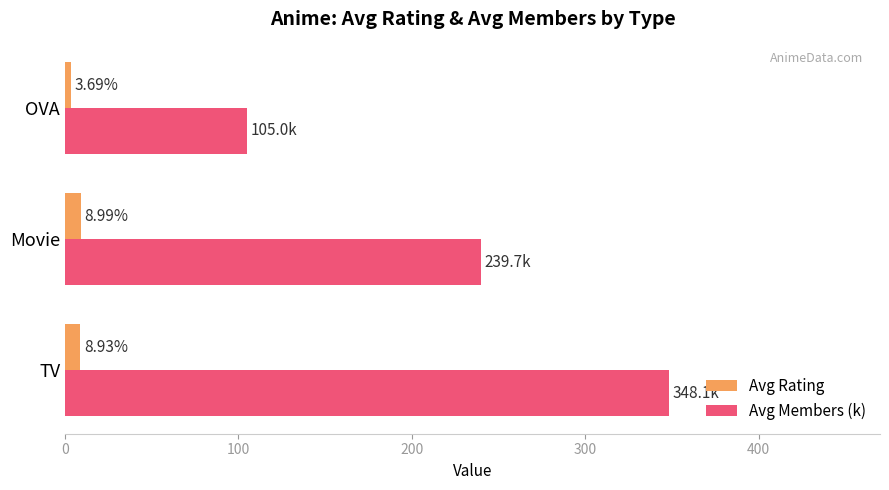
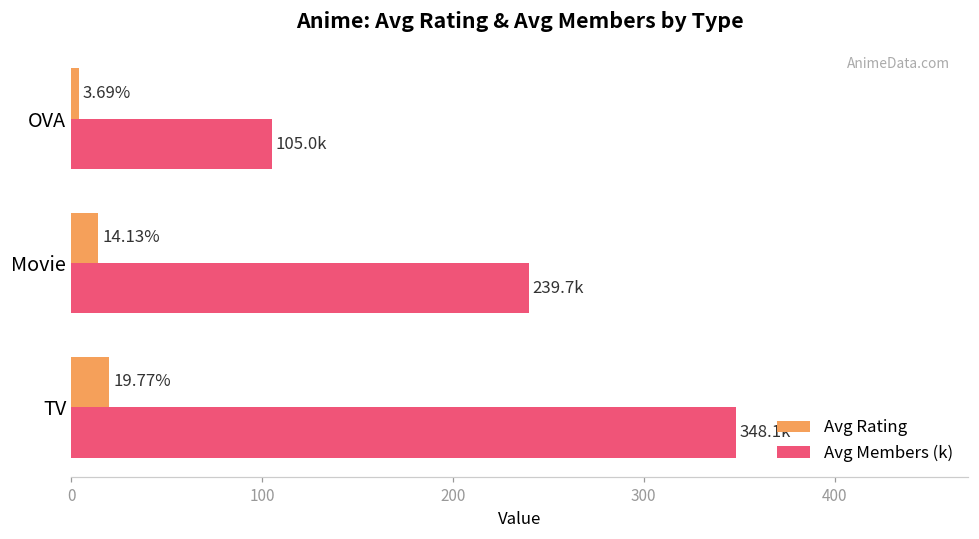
Avg Rating, Movie: 8.99% -> 14.13%
Avg Rating, TV: 8.93% -> 19.77%
